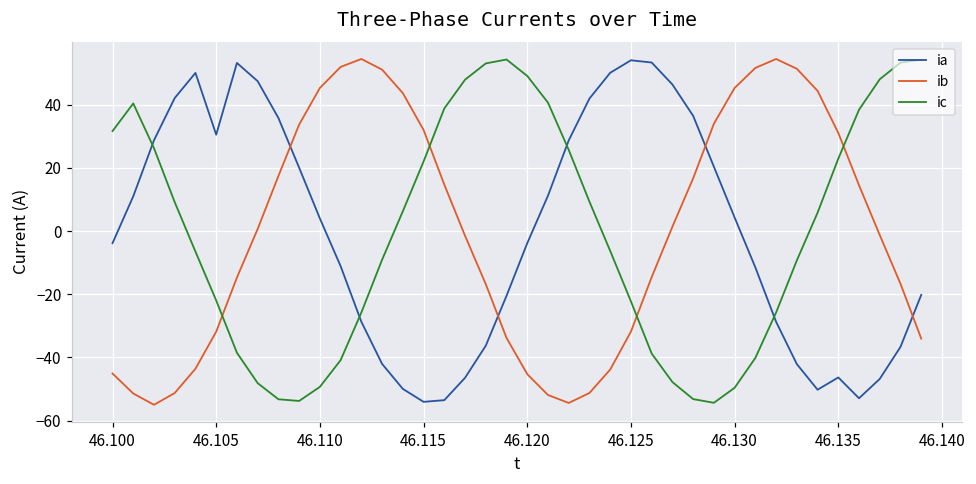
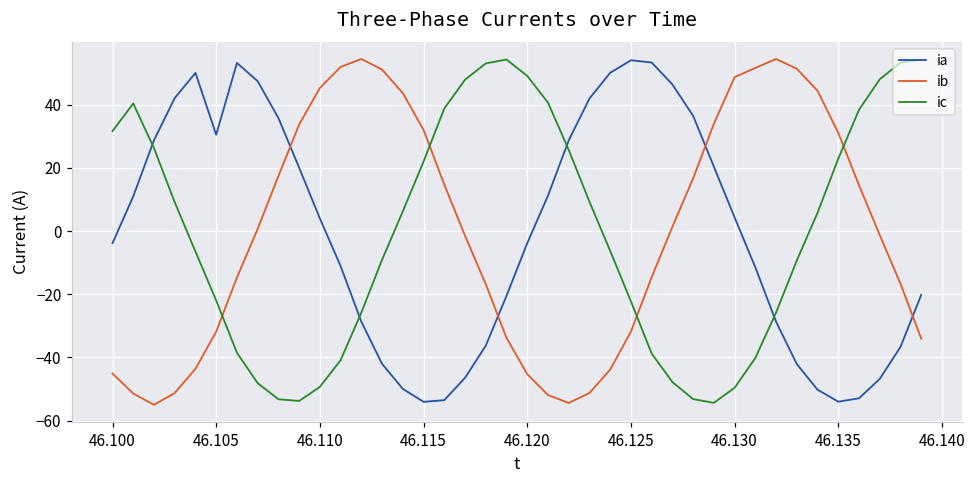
ib, 46.130: 45 -> 49
ia, 46.135: -46 -> -54
